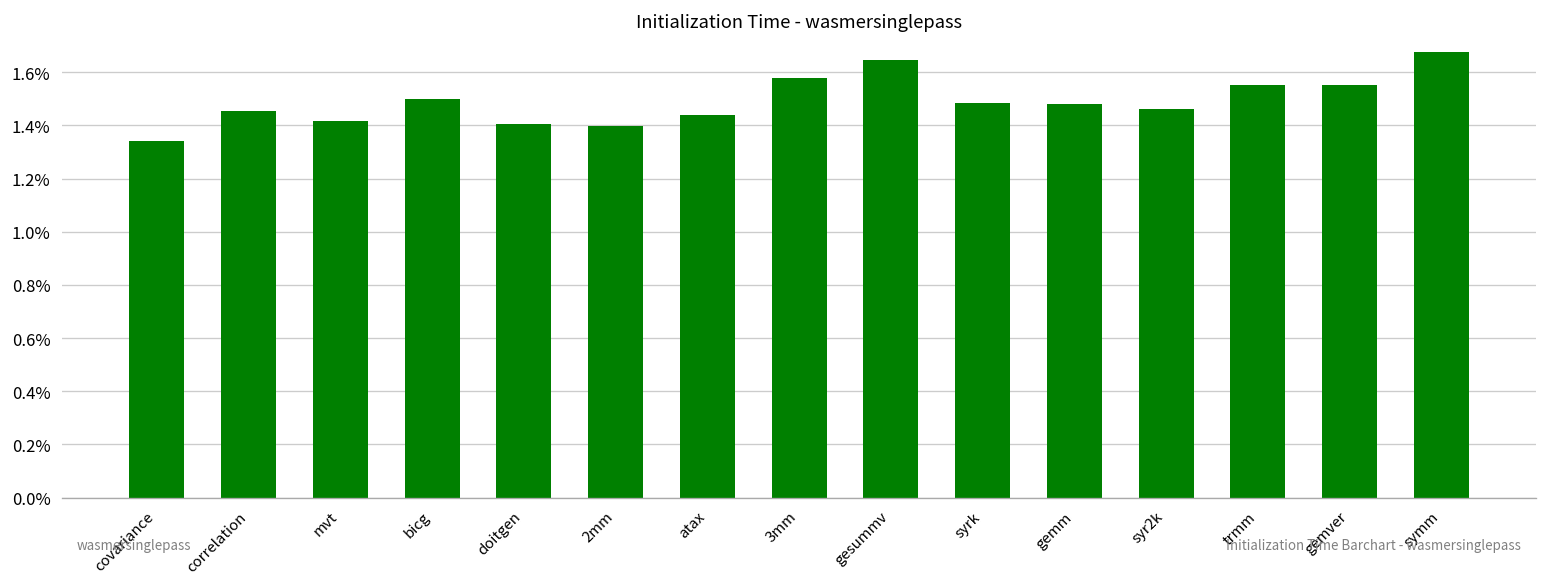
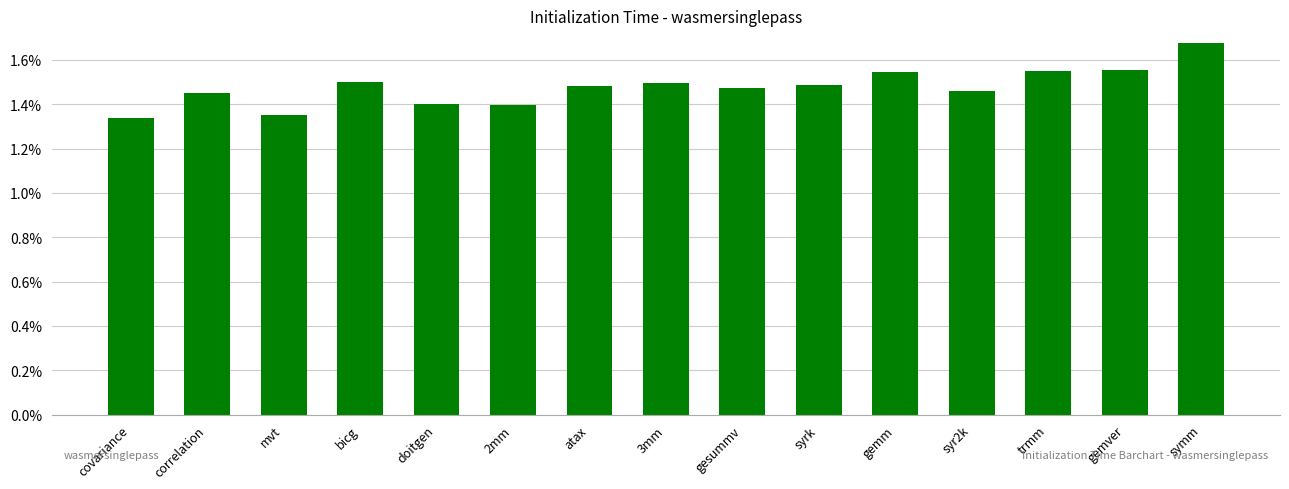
mvt: 1.42% -> 1.35%
atax: 1.44% -> 1.48%
3mm: 1.58% -> 1.50%
gesummv: 1.65% -> 1.47%
gemm: 1.48% -> 1.55%
